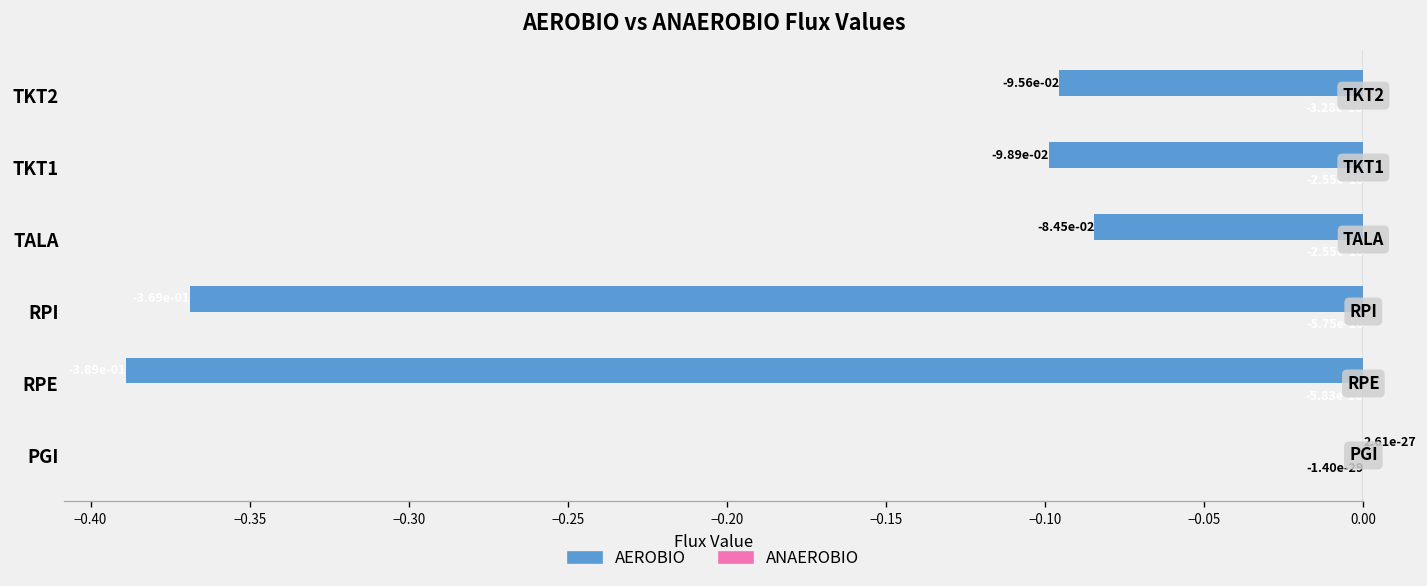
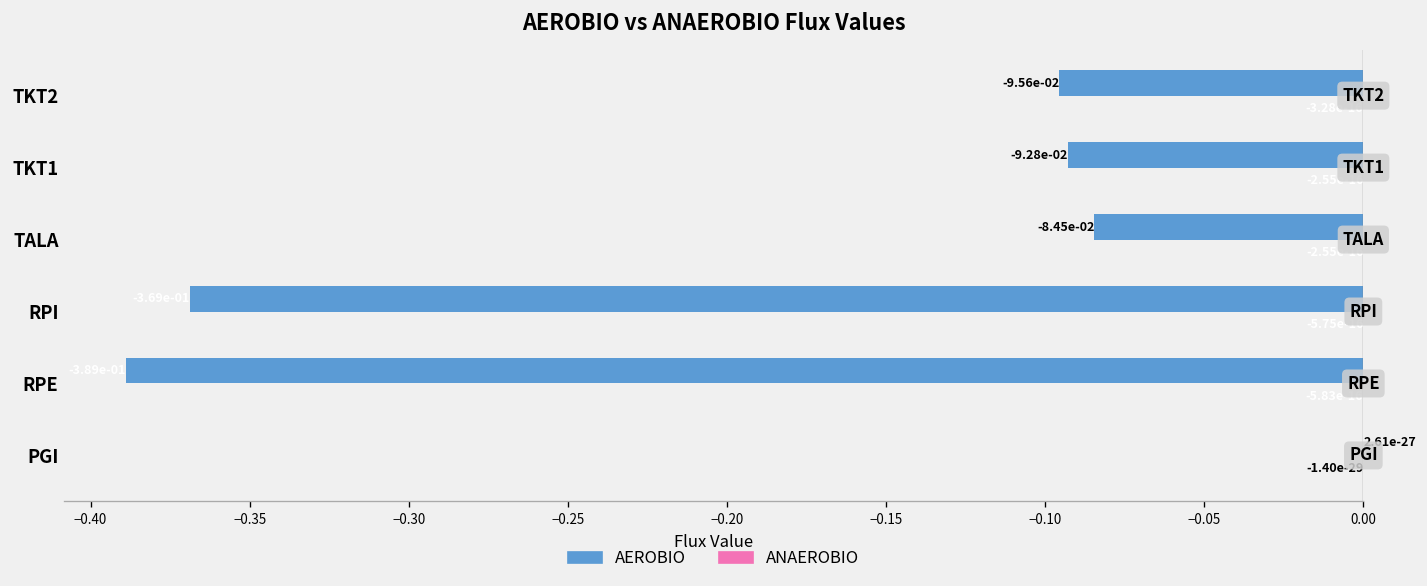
AEROBIO, TKT1: -9.89e-02 -> -9.28e-02
